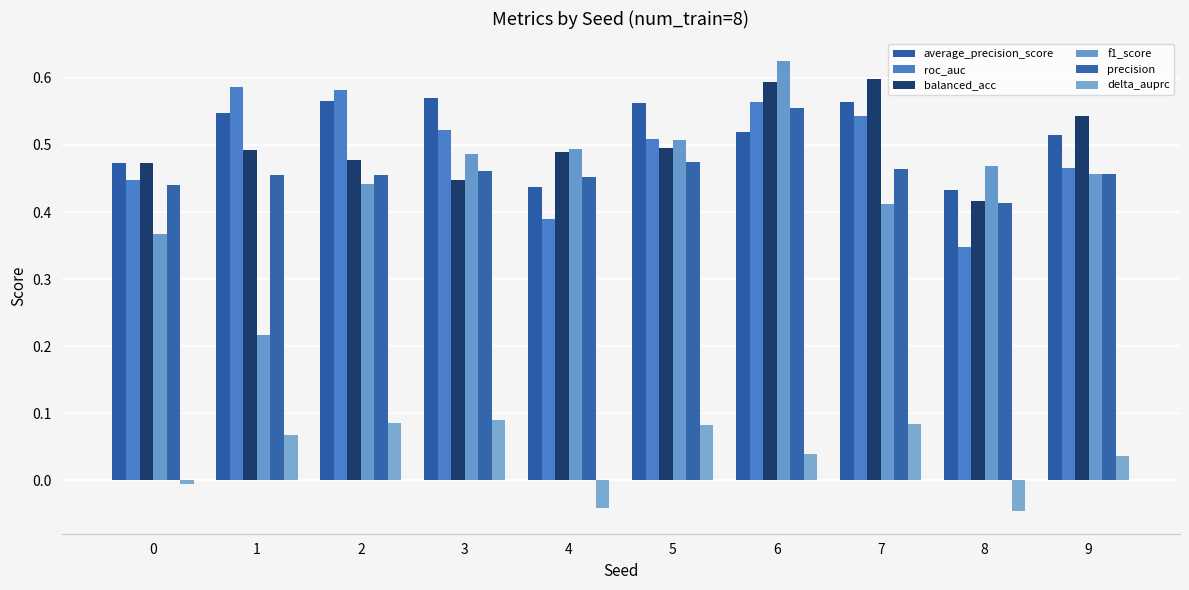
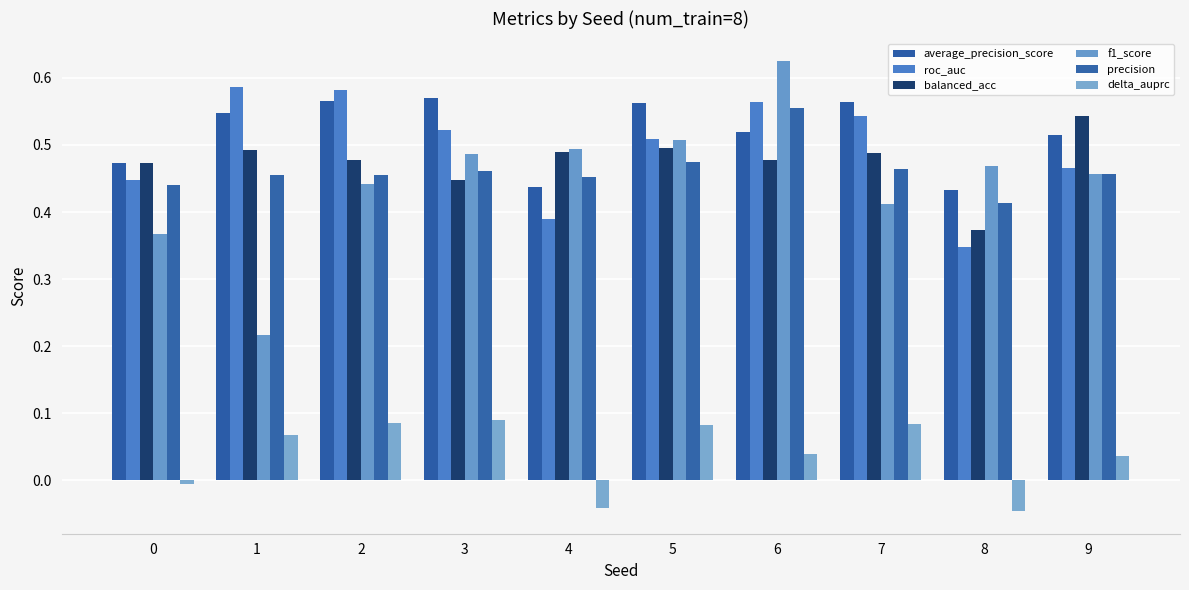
balanced_acc, 6: 0.59 -> 0.48
balanced_acc, 7: 0.60 -> 0.49
balanced_acc, 8: 0.42 -> 0.37
